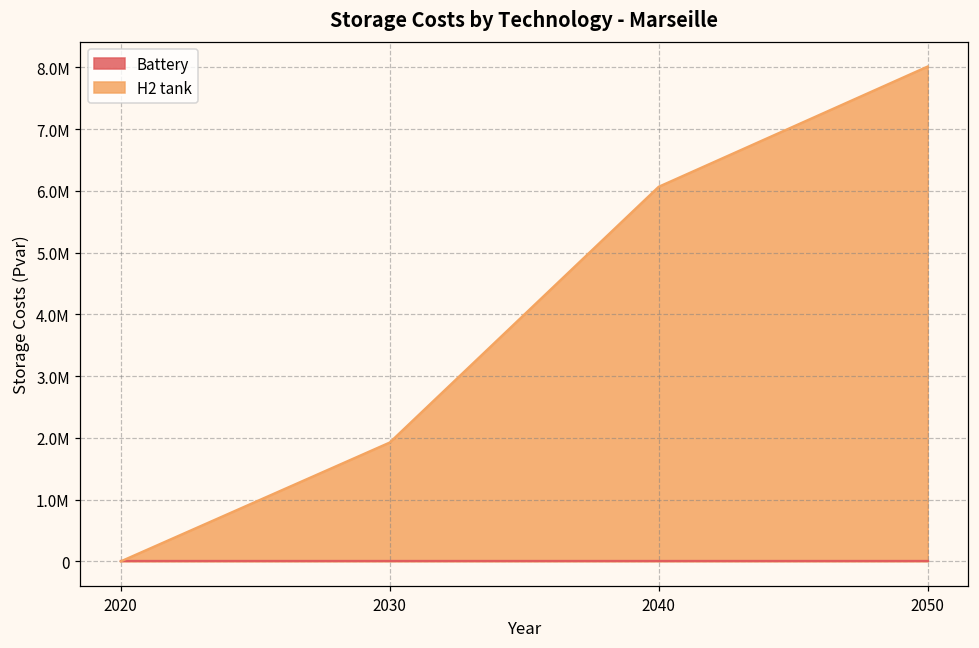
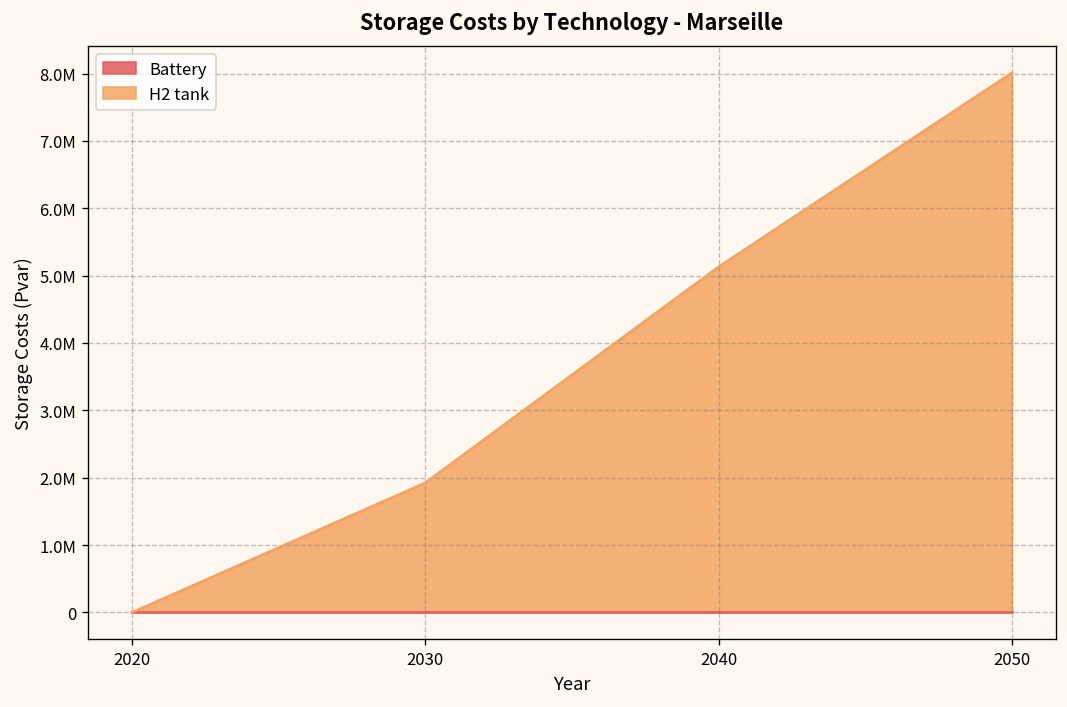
H2 tank, 2040: 6100000 -> 5100000
